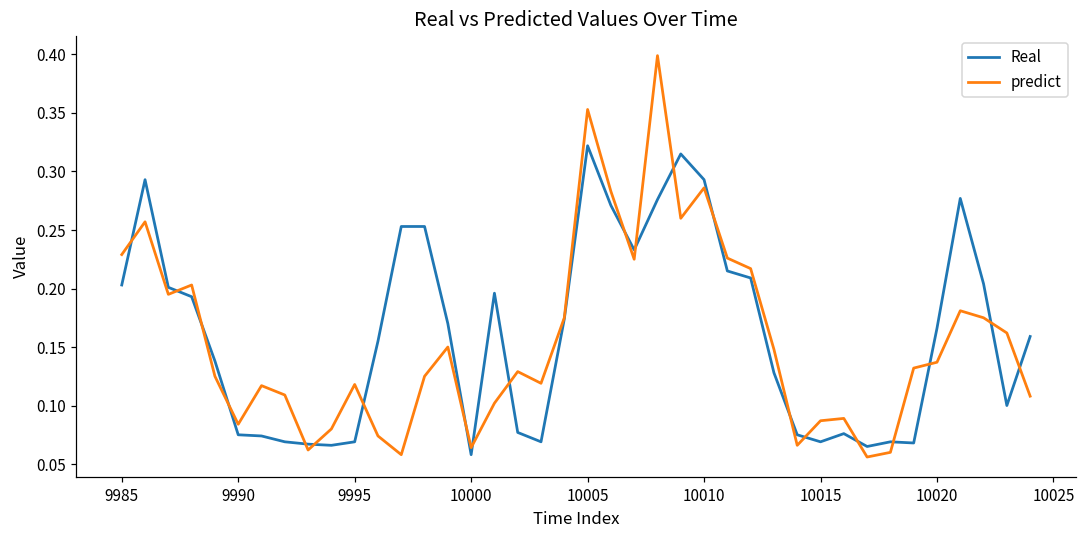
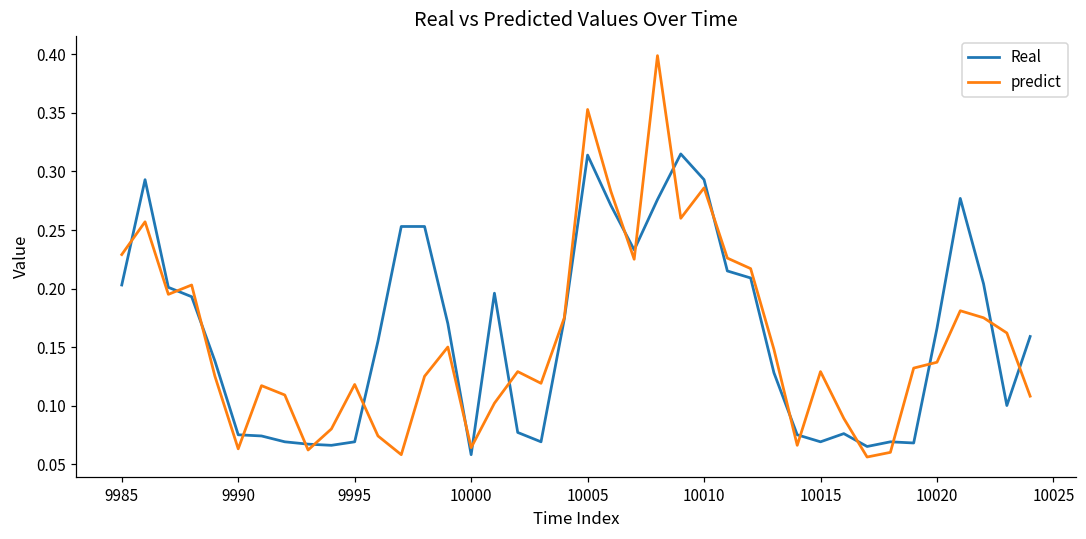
predict, 9990: 0.084 -> 0.063
Real, 10005: 0.322 -> 0.314
predict, 10015: 0.087 -> 0.129
